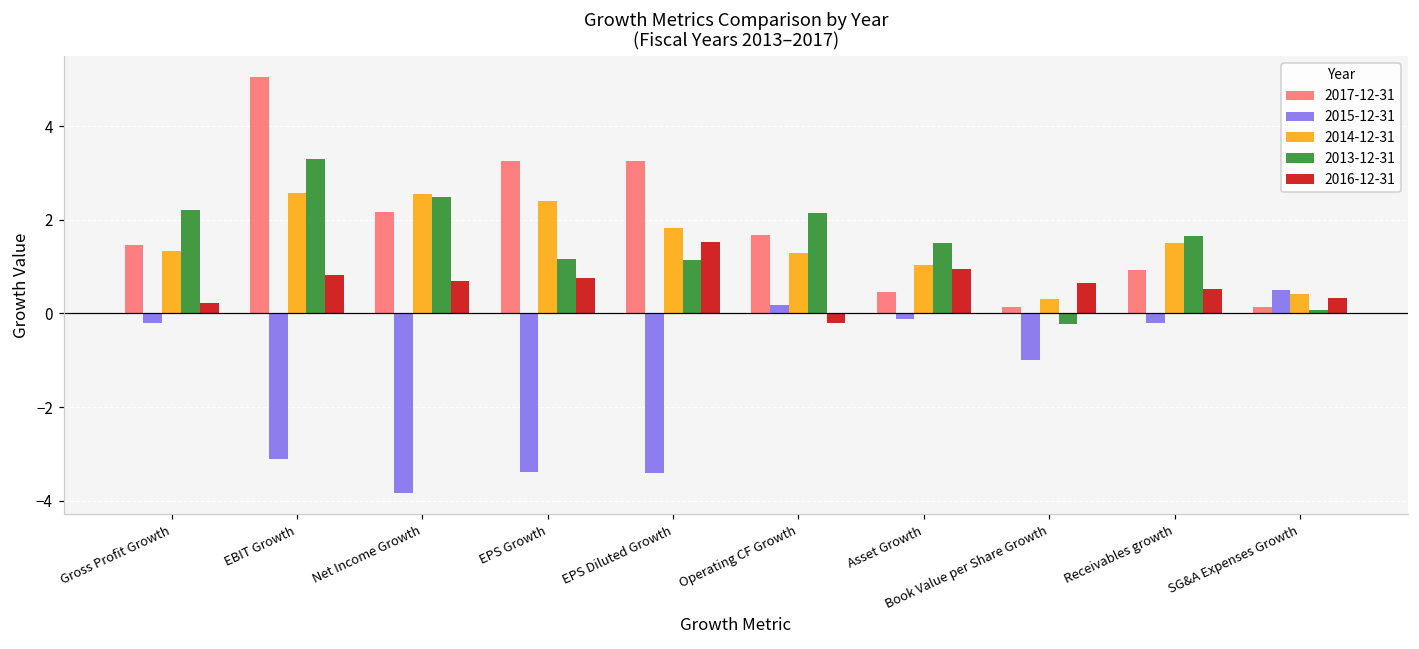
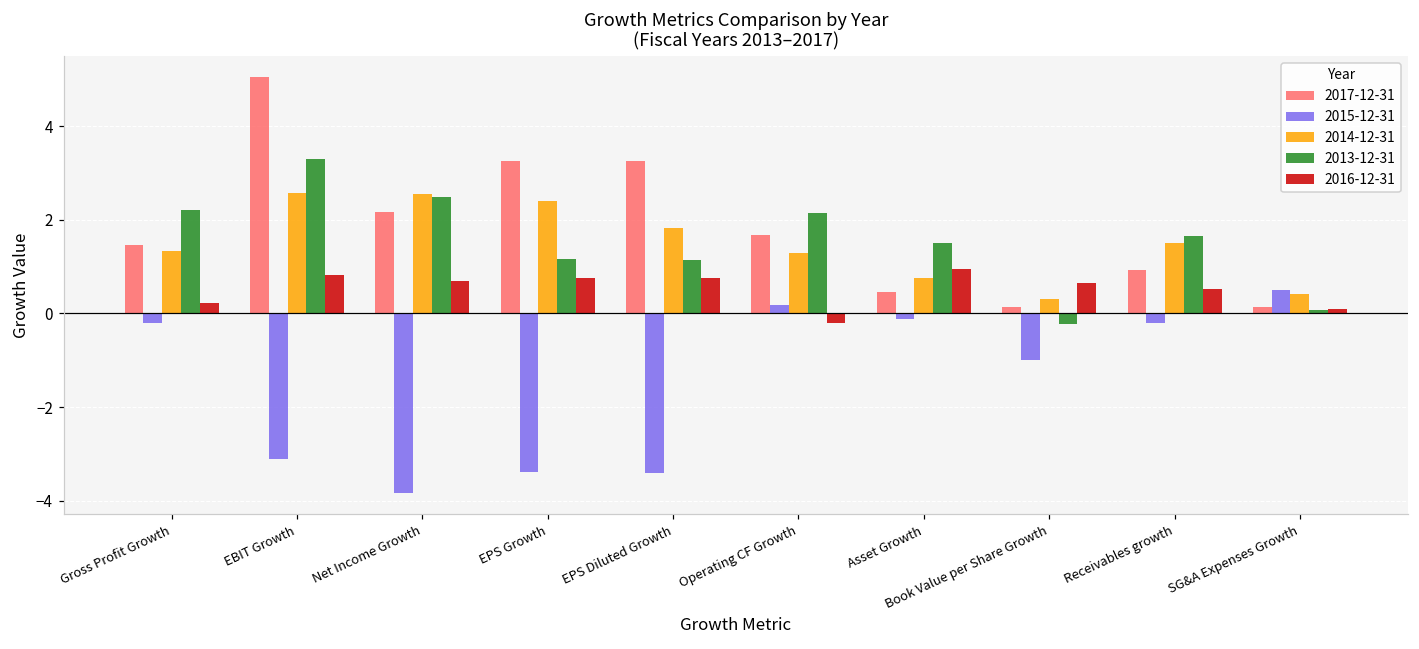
2016-12-31, EPS Diluted Growth: 1.5 -> 0.7
2014-12-31, Asset Growth: 1.0 -> 0.8
2016-12-31, SG&A Expenses Growth: 0.3 -> 0.1
